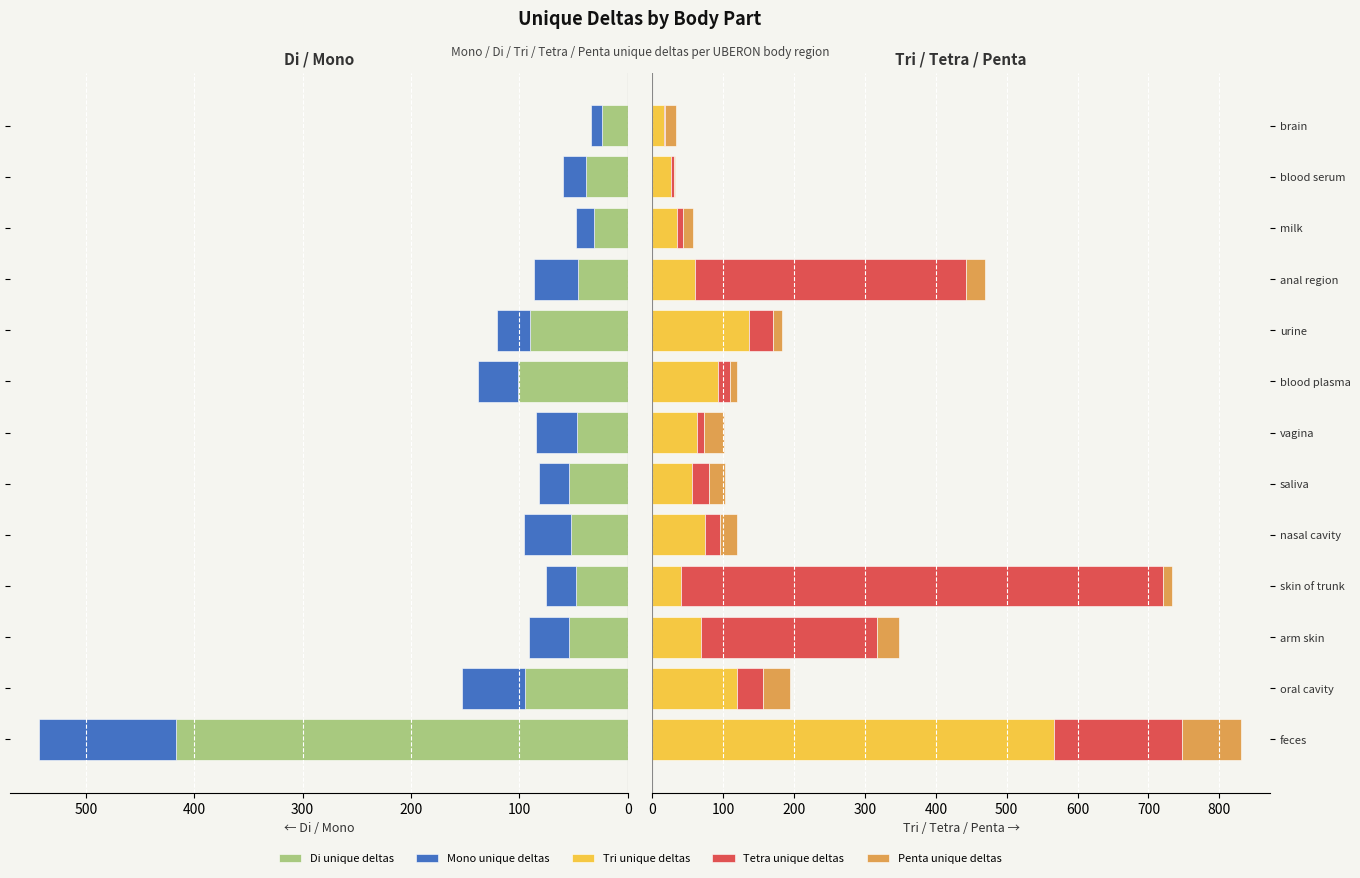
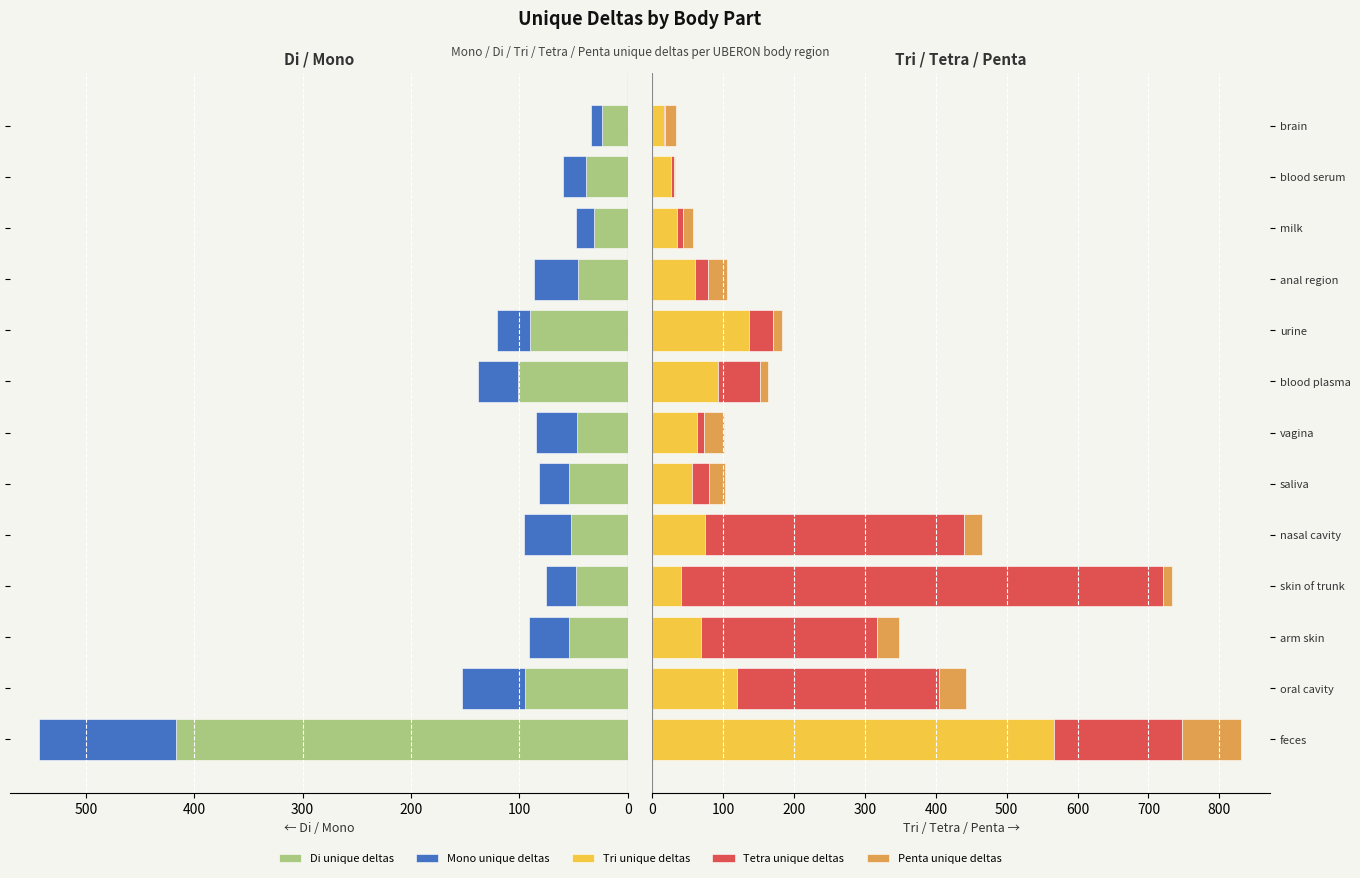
Tri / Tetra / Penta, Tetra unique deltas, anal region: 380 -> 20
Tri / Tetra / Penta, Tetra unique deltas, blood plasma: 20 -> 60
Tri / Tetra / Penta, Tetra unique deltas, nasal cavity: 20 -> 370
Tri / Tetra / Penta, Tetra unique deltas, oral cavity: 40 -> 290
